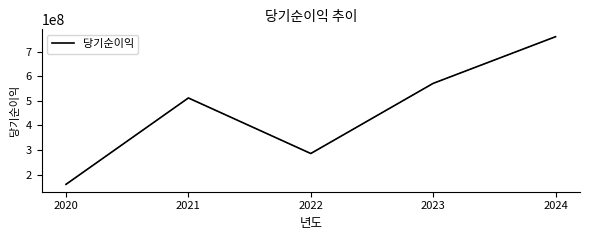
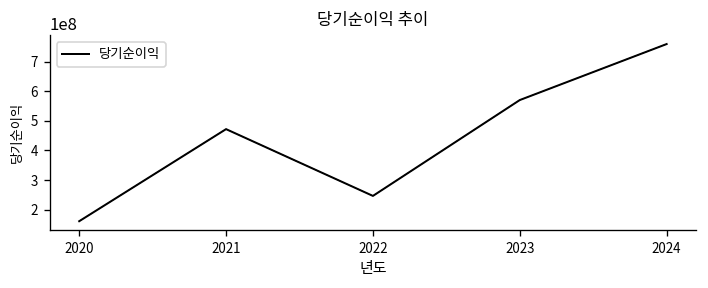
2021: 510000000 -> 470000000
2022: 290000000 -> 250000000
